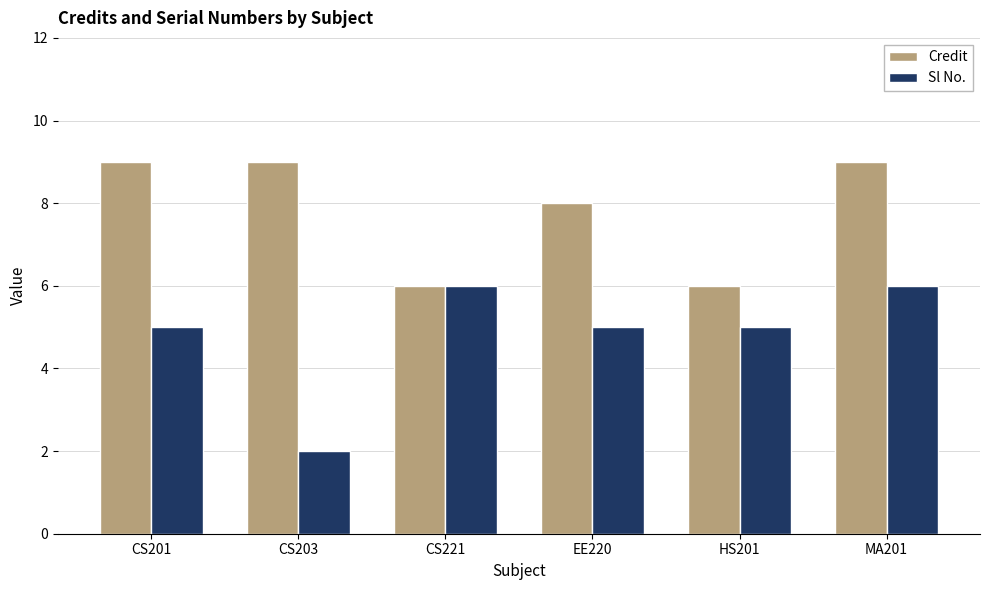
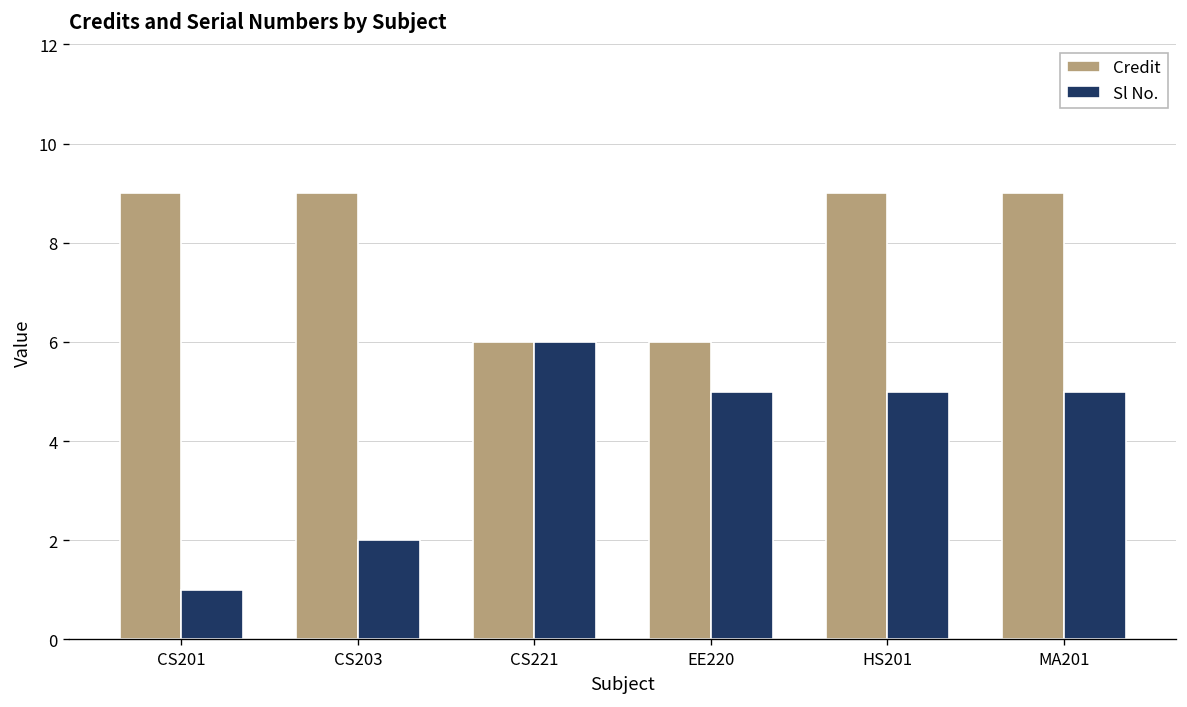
Sl No., CS201: 5 -> 1
Credit, EE220: 8 -> 6
Credit, HS201: 6 -> 9
Sl No., MA201: 6 -> 5
